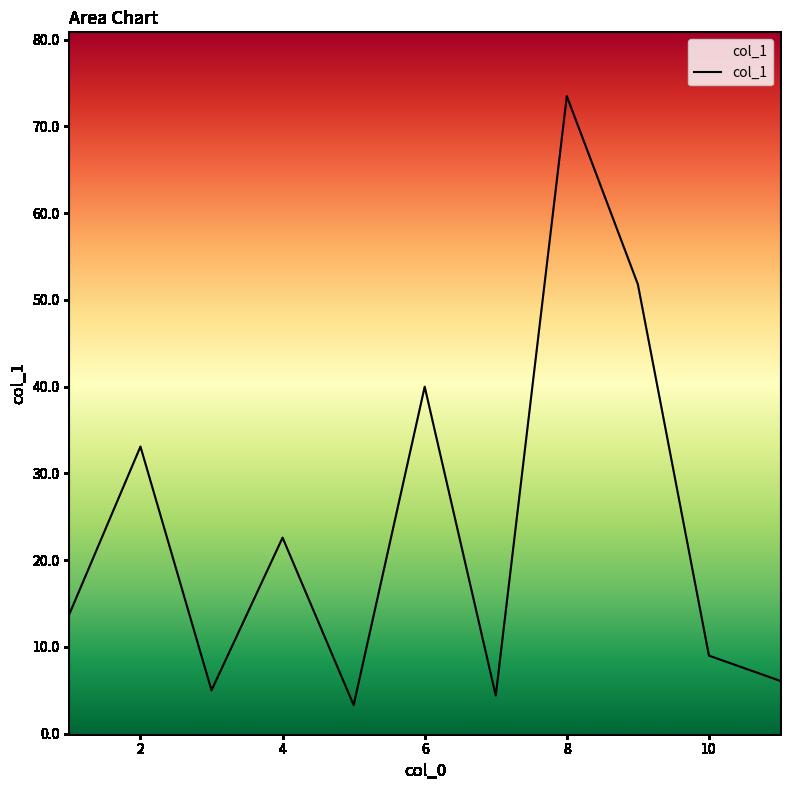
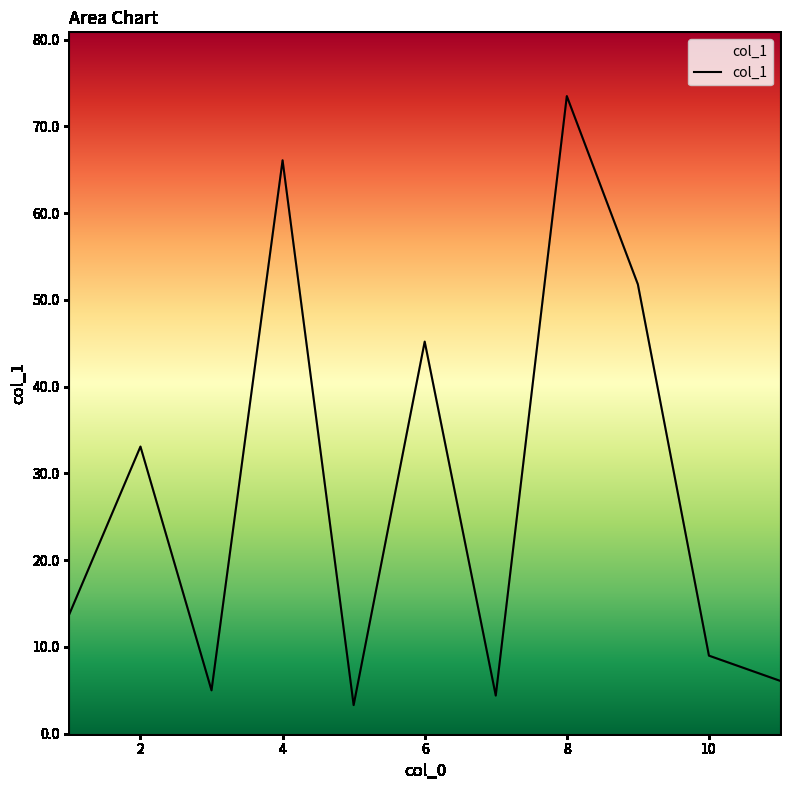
4: 23 -> 66
6: 40 -> 45
